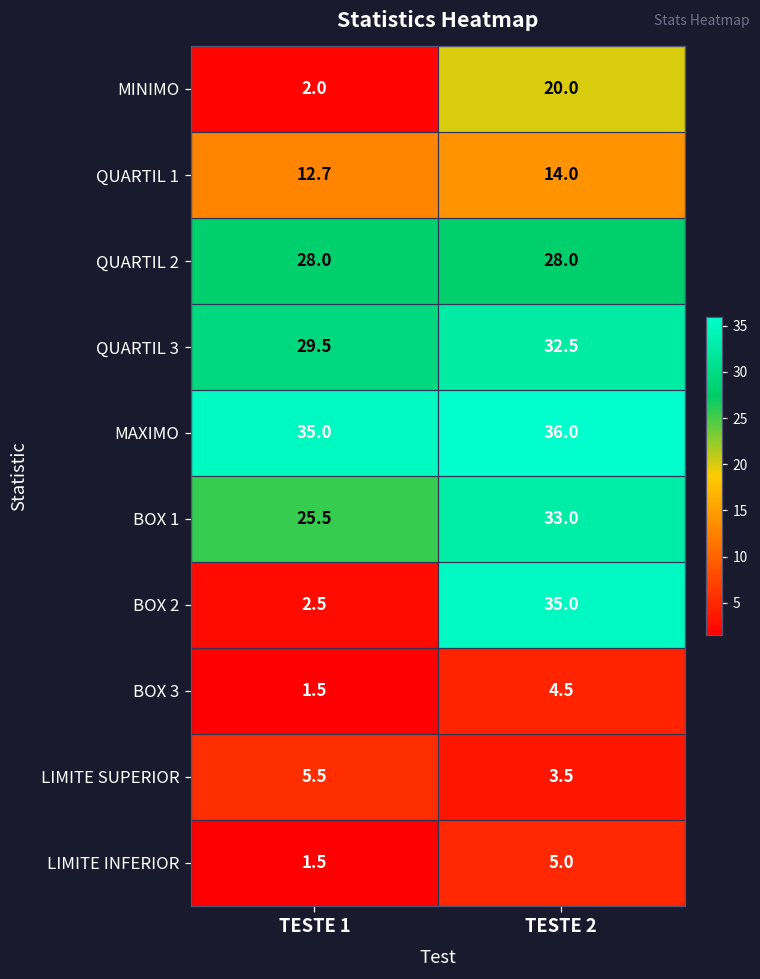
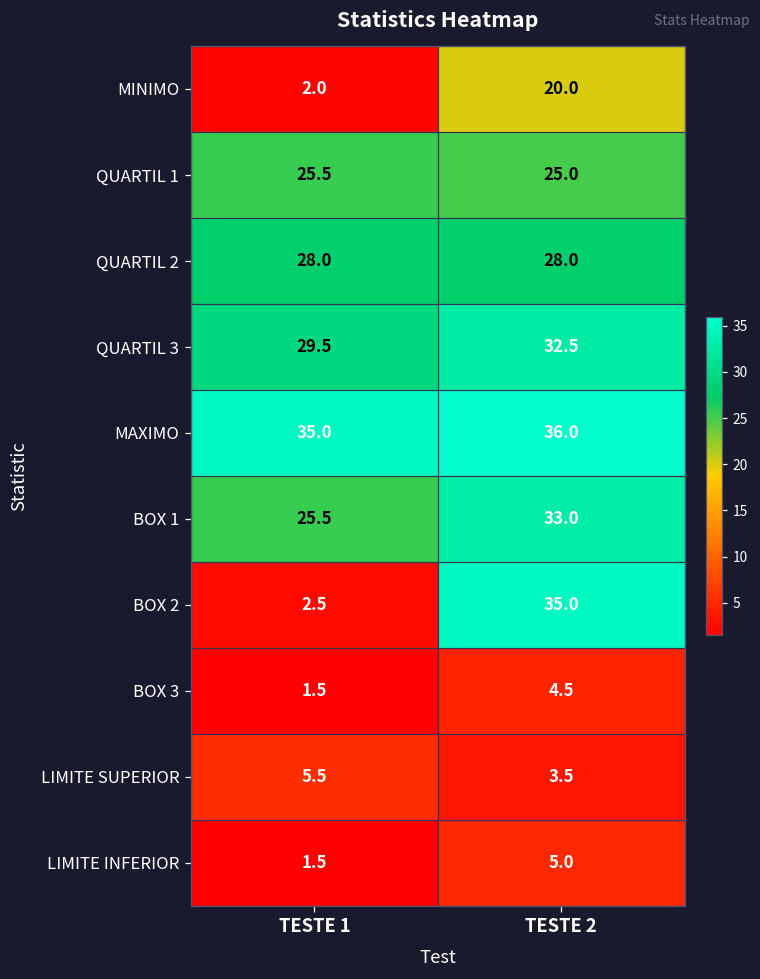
QUARTIL 1, TESTE 1: 12.7 -> 25.5
QUARTIL 1, TESTE 2: 14.0 -> 25.0
